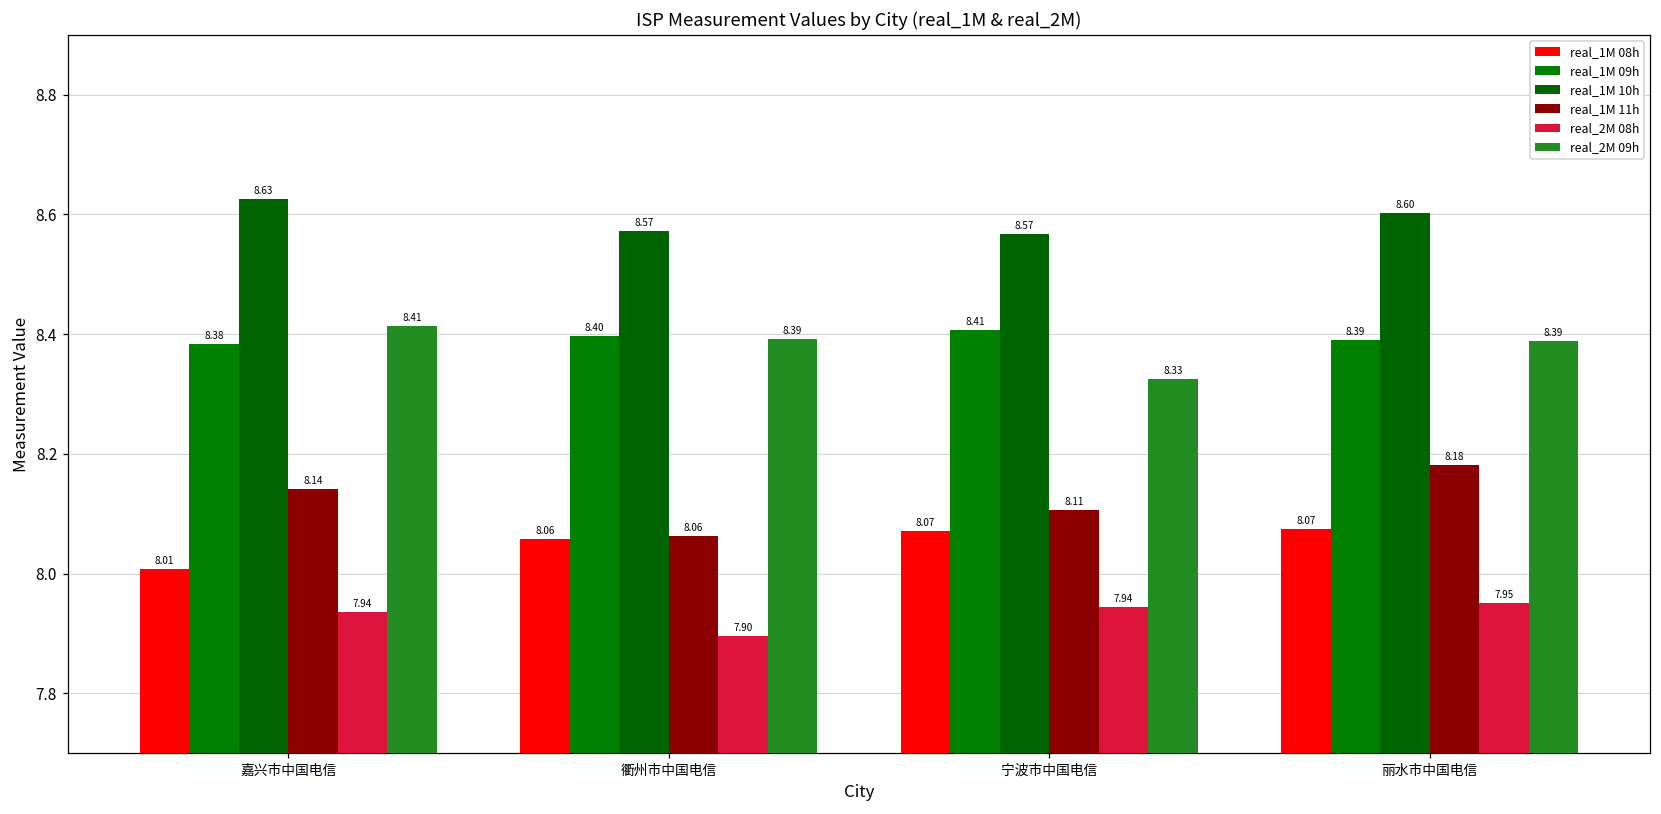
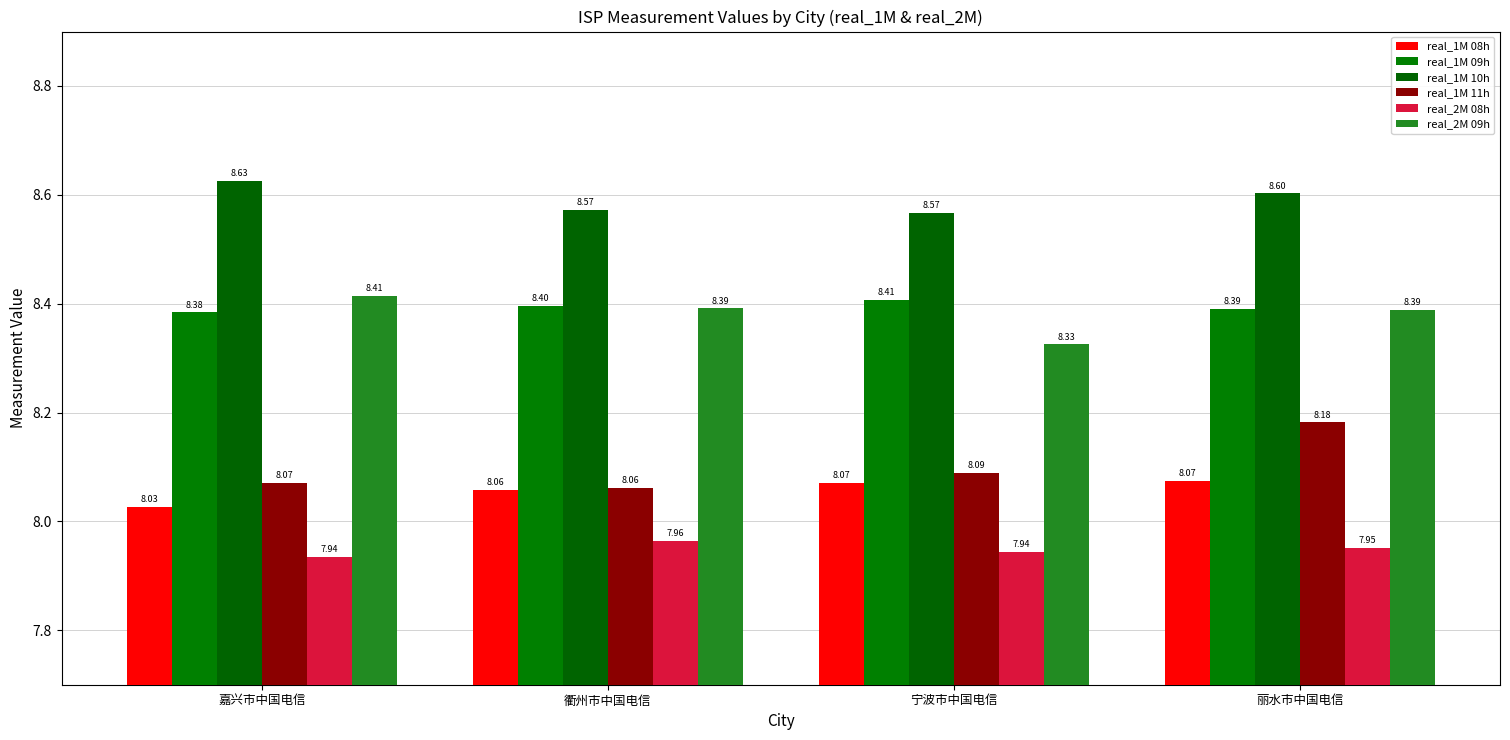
real_1M 08h, 嘉兴市中国电信: 8.01 -> 8.03
real_1M 11h, 嘉兴市中国电信: 8.14 -> 8.07
real_2M 08h, 衢州市中国电信: 7.90 -> 7.96
real_1M 11h, 宁波市中国电信: 8.11 -> 8.09
